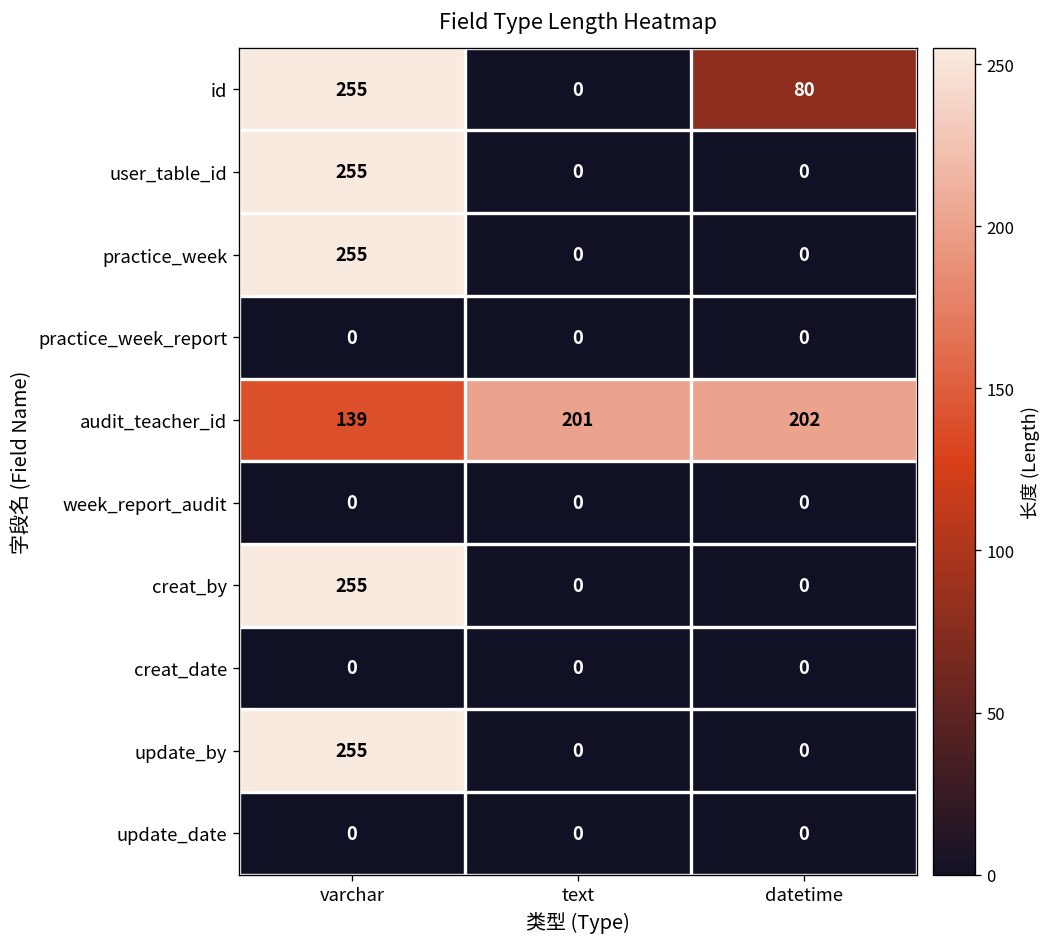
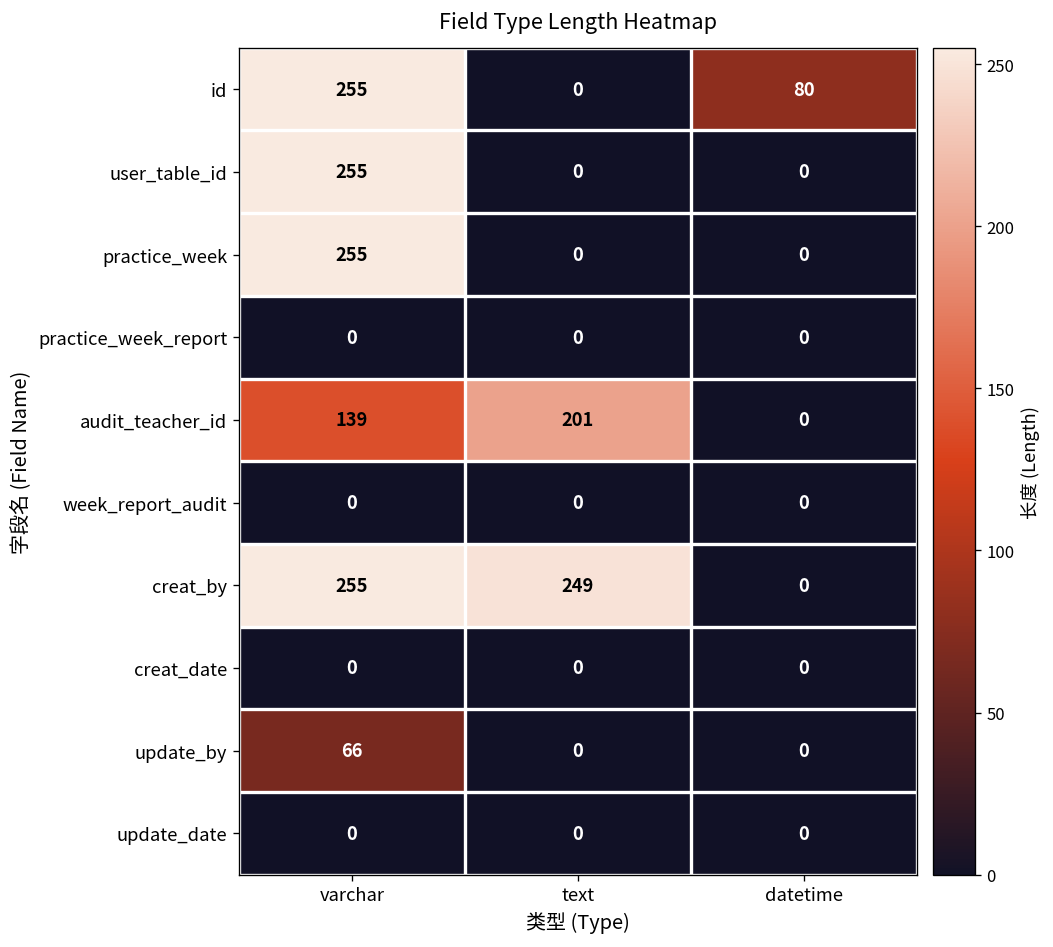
audit_teacher_id, datetime: 202 -> 0
creat_by, text: 0 -> 249
update_by, varchar: 255 -> 66
